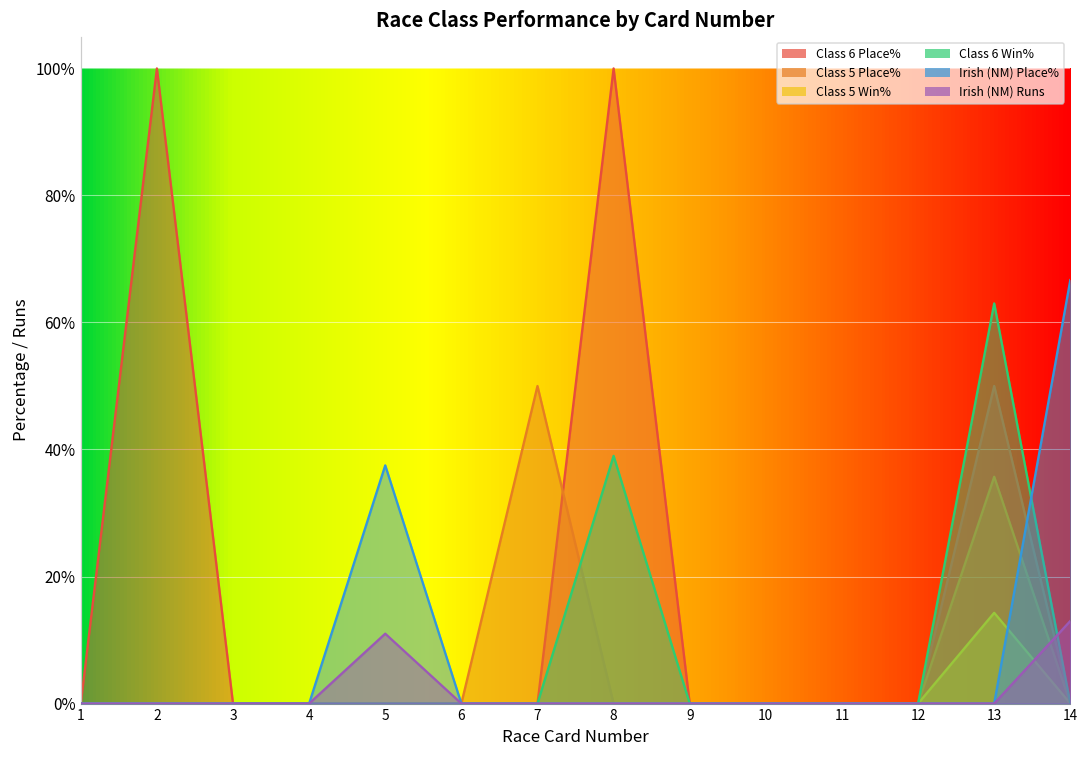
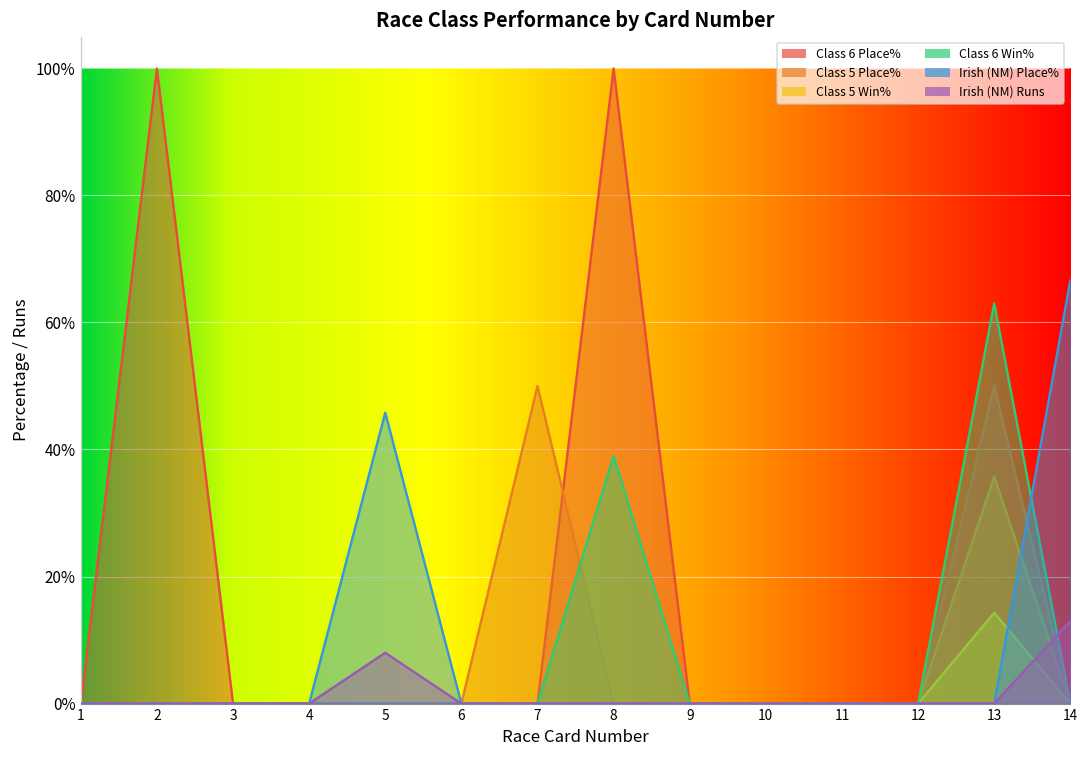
Irish (NM) Place%, 5: 38% -> 46%
Irish (NM) Runs, 5: 11% -> 8%
